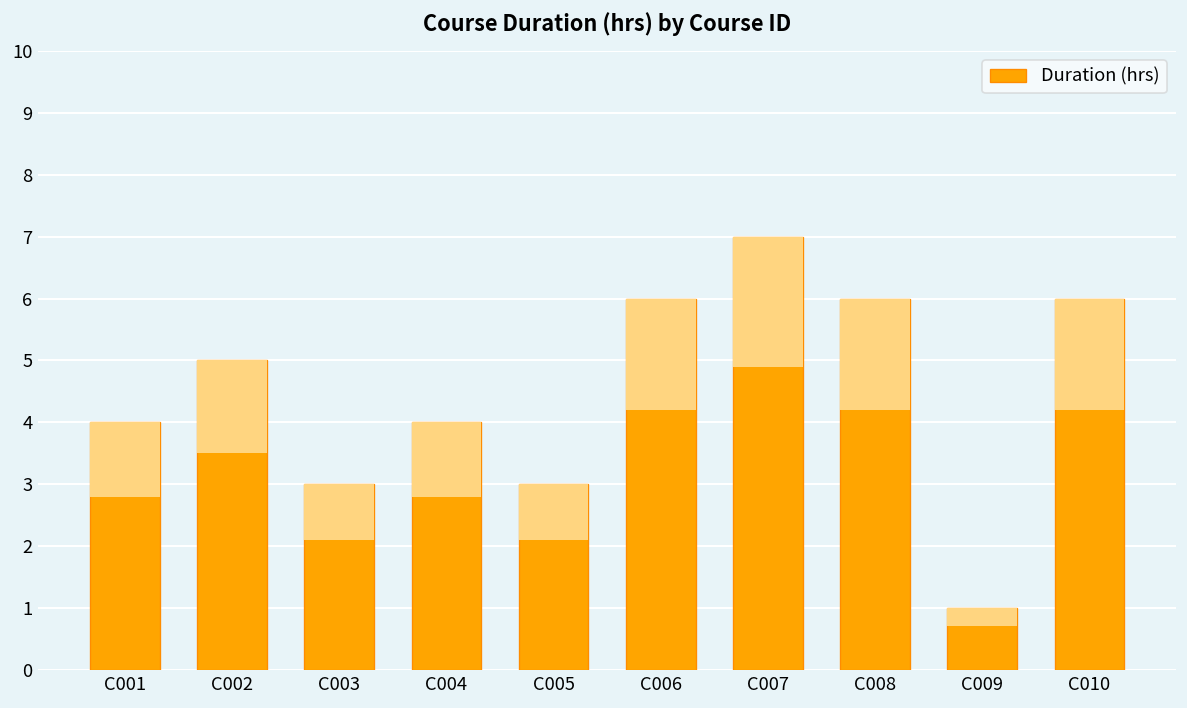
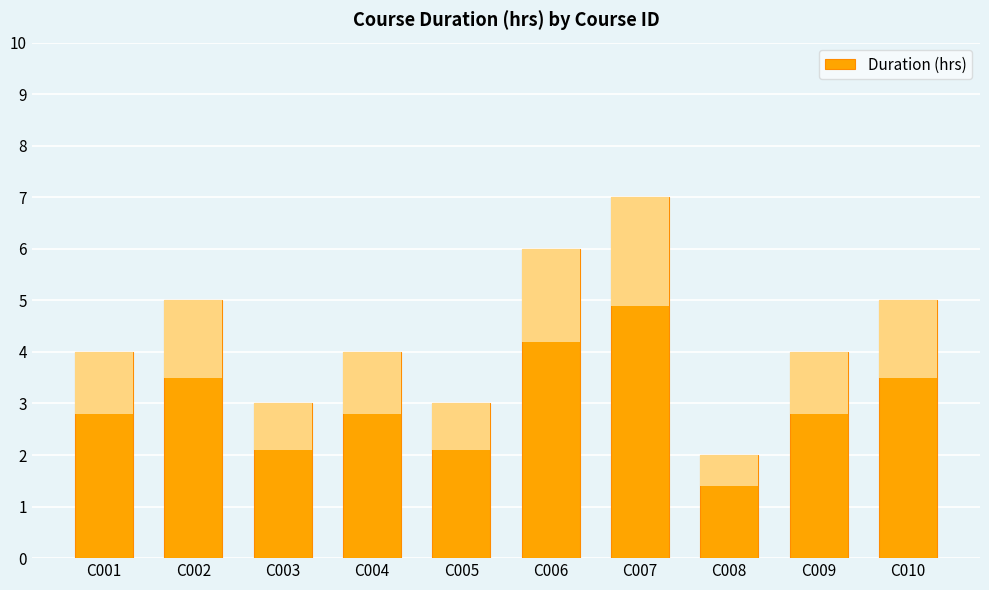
Duration (hrs), C008: 6 -> 2
Duration (hrs), C009: 1 -> 4
Duration (hrs), C010: 6 -> 5
